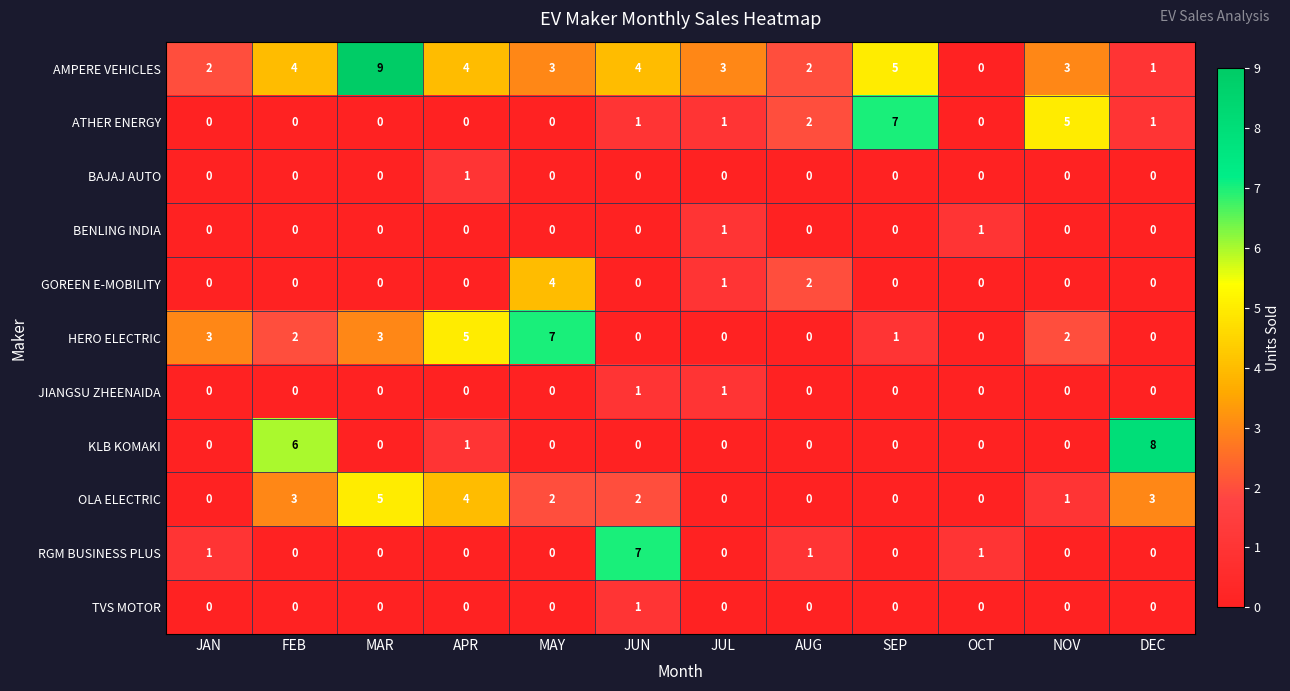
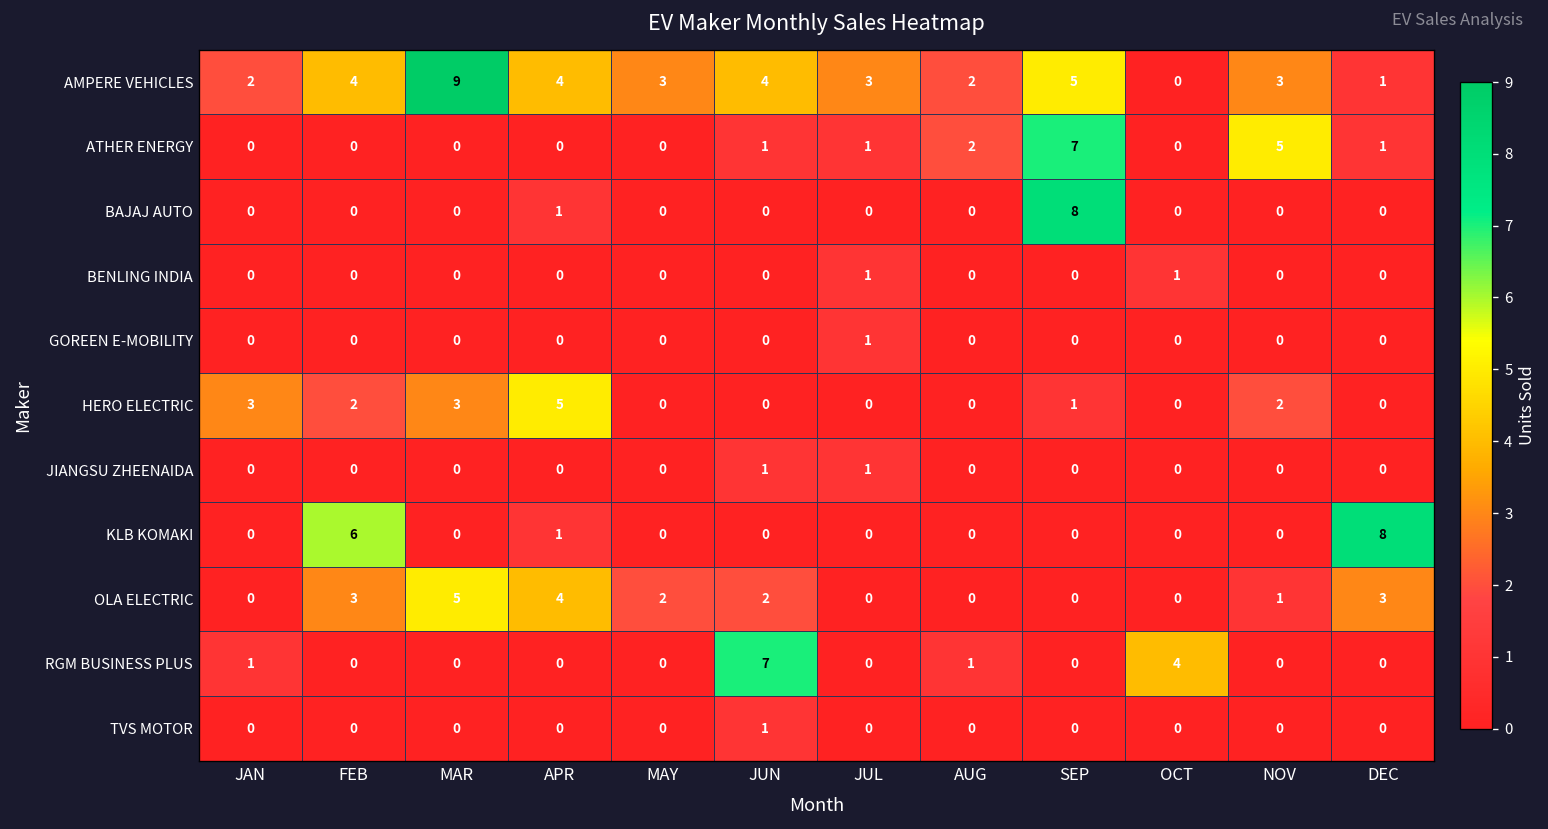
BAJAJ AUTO, SEP: 0 -> 8
GOREEN E-MOBILITY, MAY: 4 -> 0
GOREEN E-MOBILITY, AUG: 2 -> 0
HERO ELECTRIC, MAY: 7 -> 0
RGM BUSINESS PLUS, OCT: 1 -> 4
